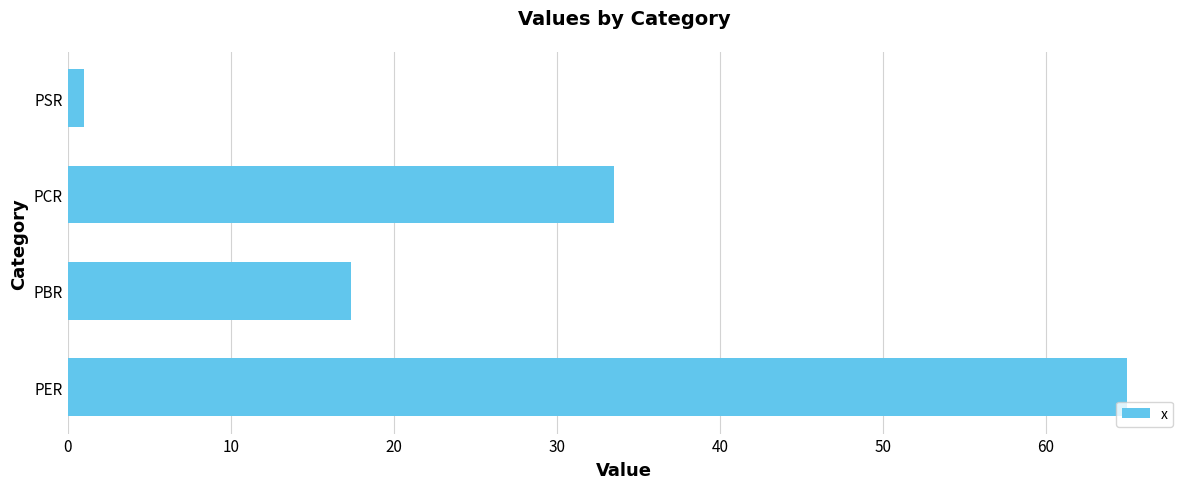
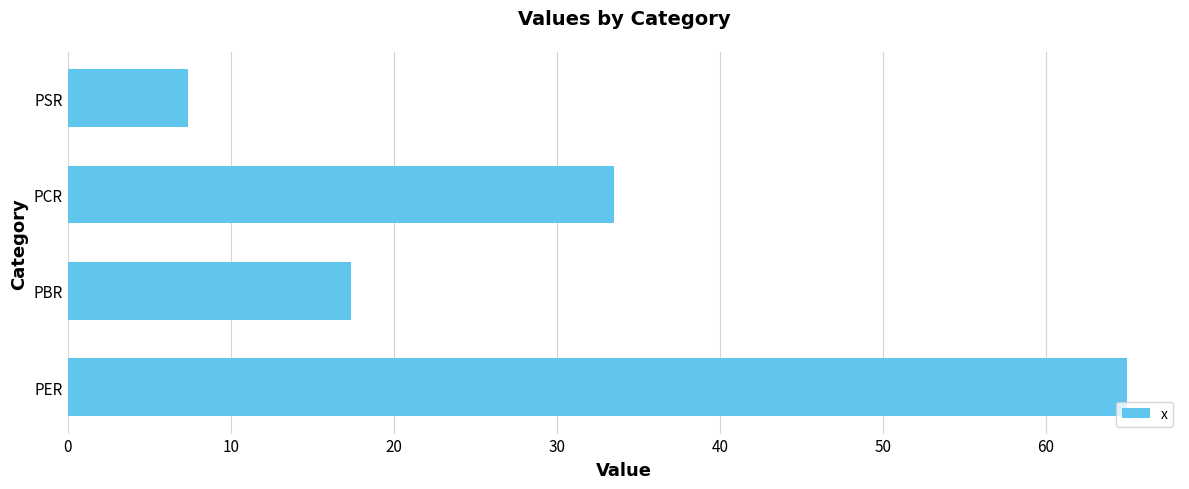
PSR: 1.0 -> 7.4
